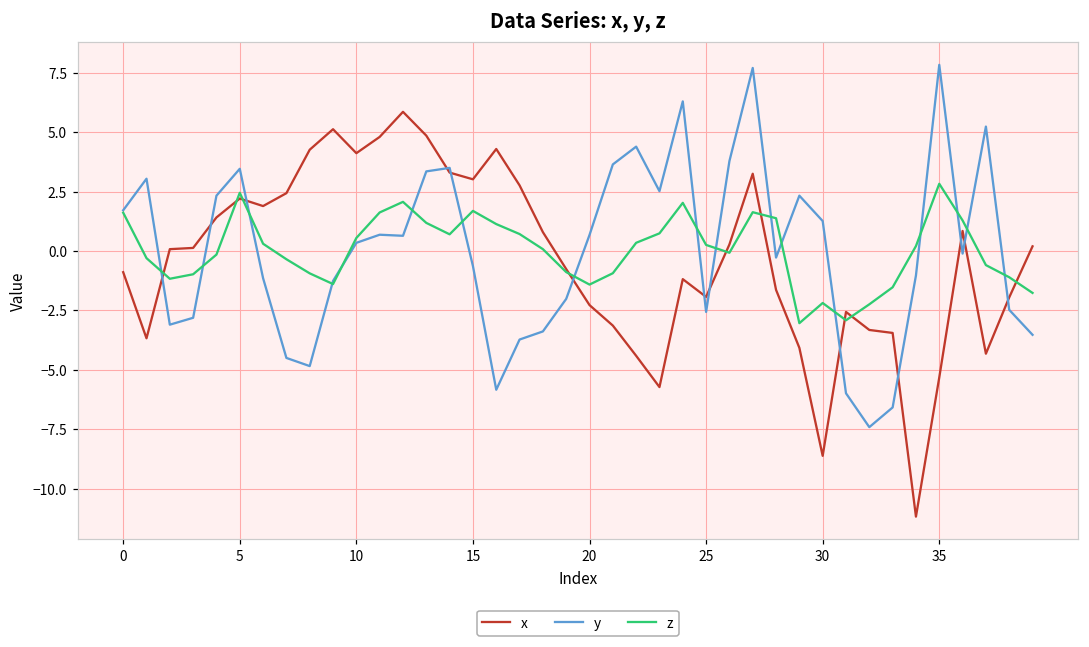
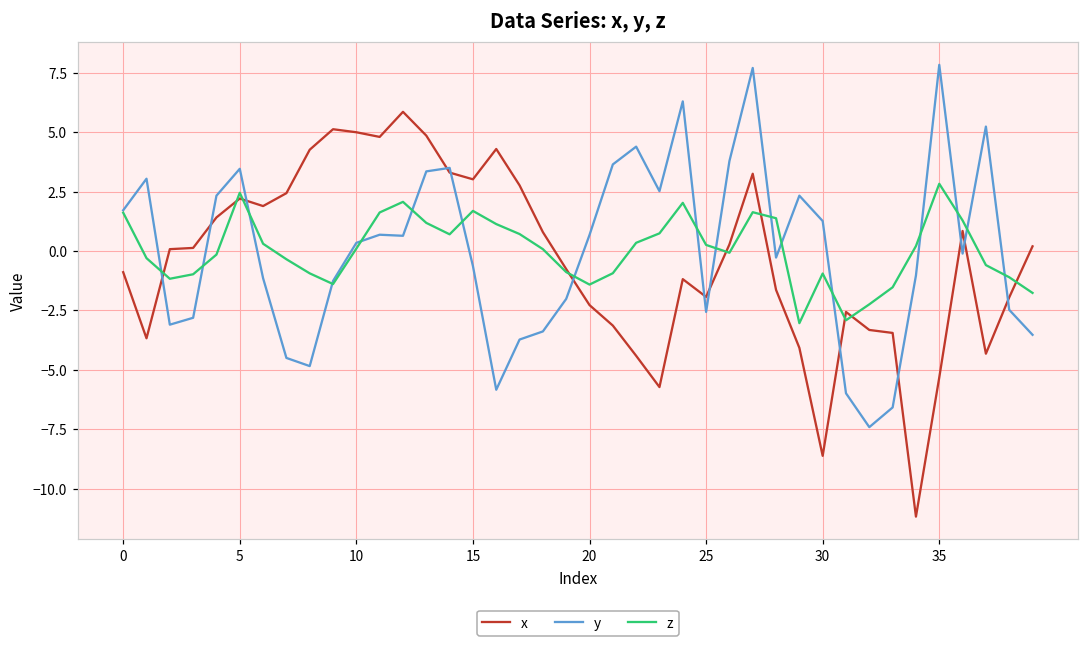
x, 10: 4.1 -> 5.0
z, 10: 0.6 -> 0.1
z, 30: -2.2 -> -0.9
